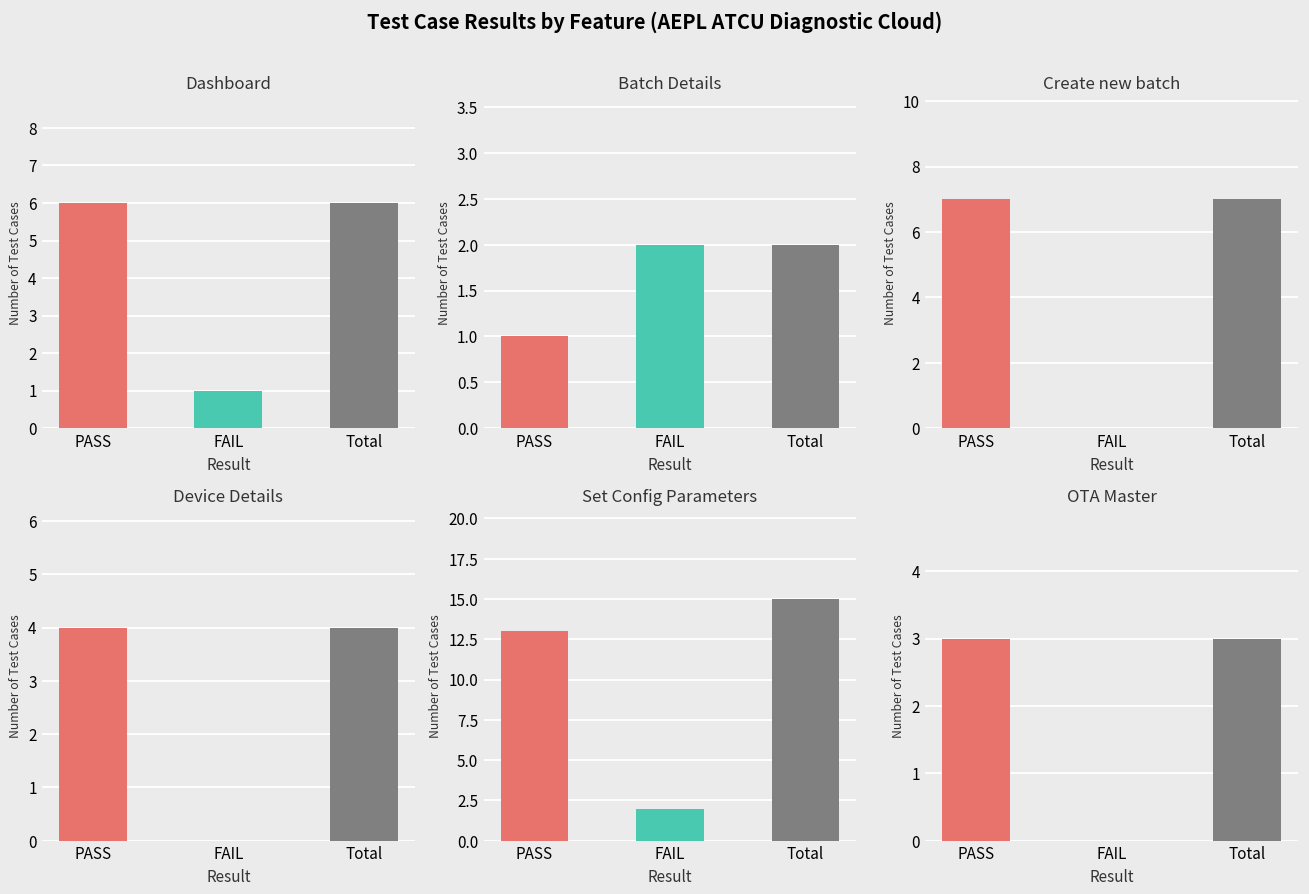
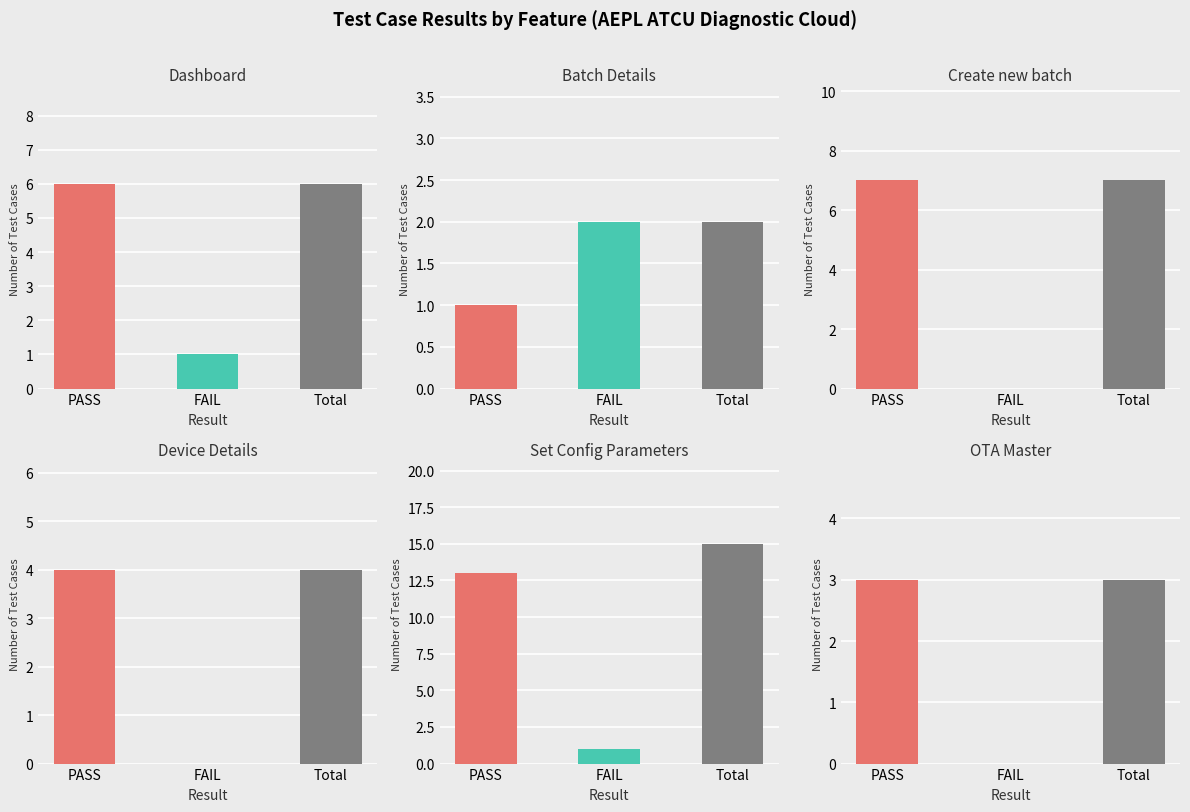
Set Config Parameters, FAIL: 2 -> 1
